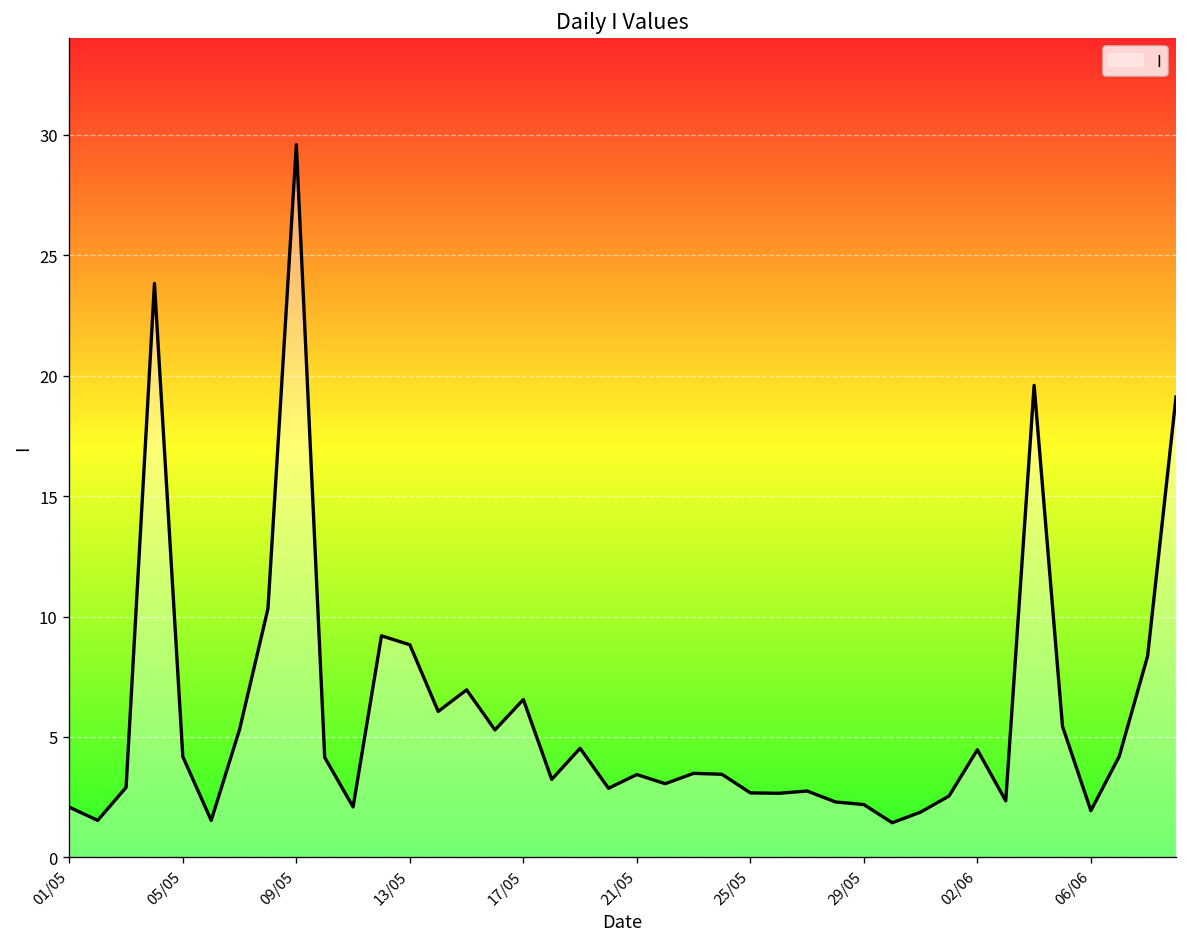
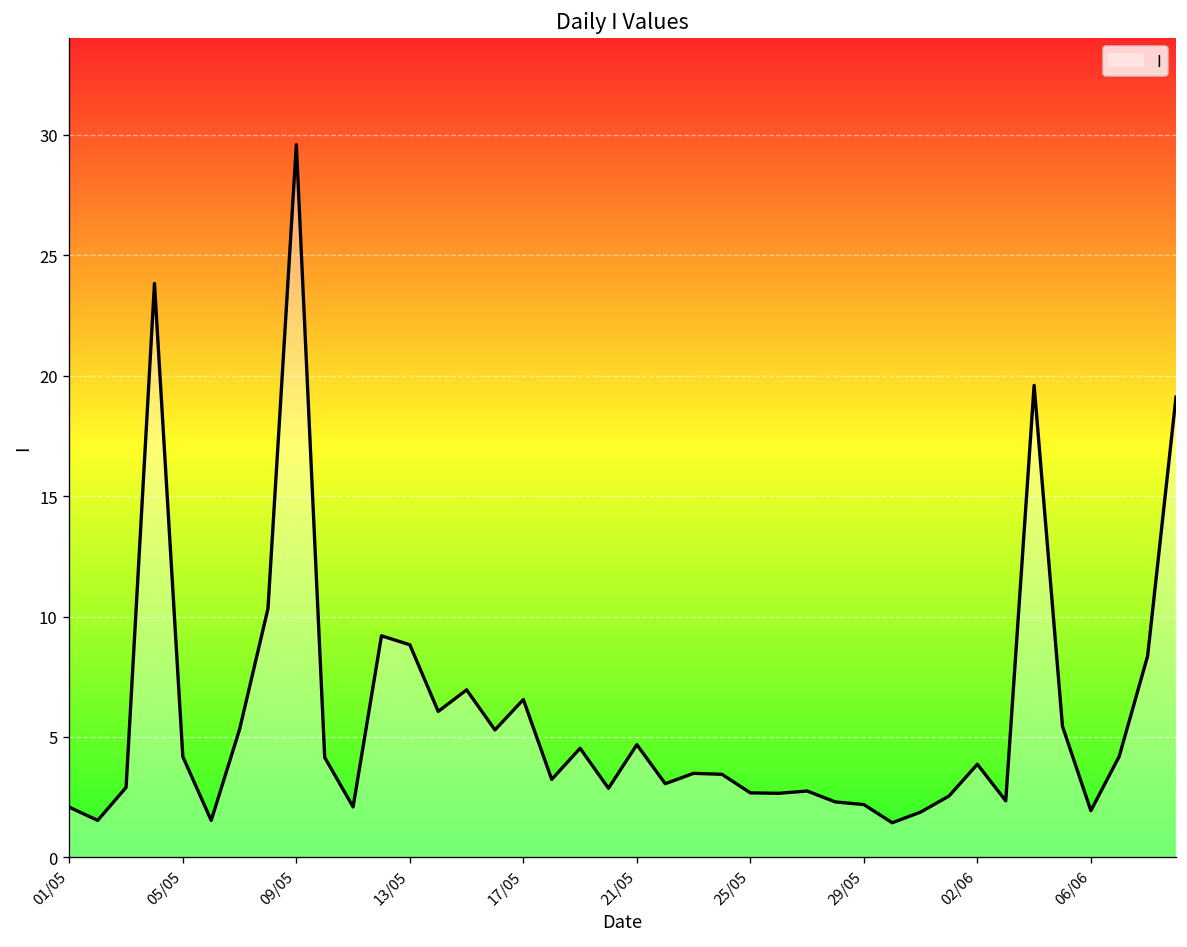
21/05: 3.4 -> 4.7
02/06: 4.5 -> 3.9
